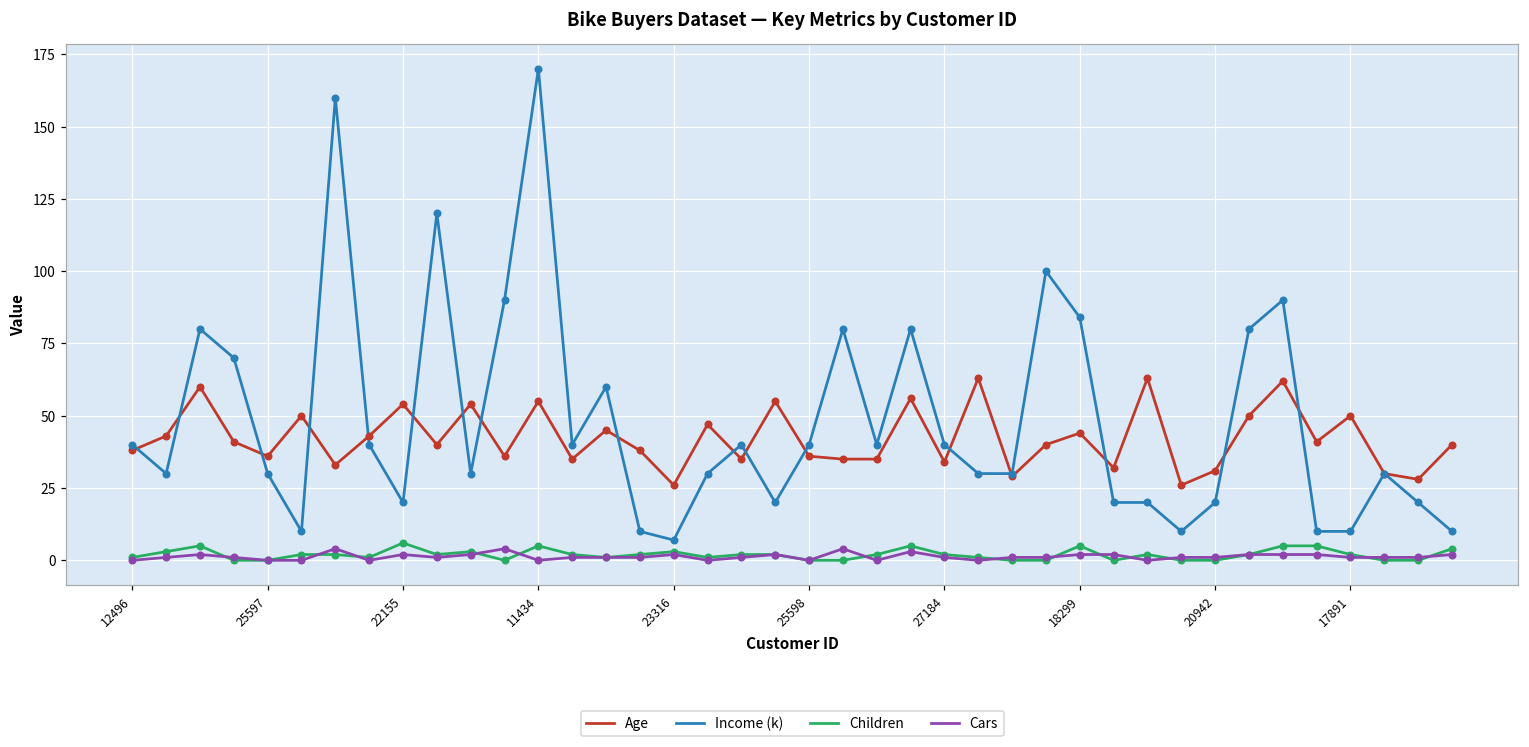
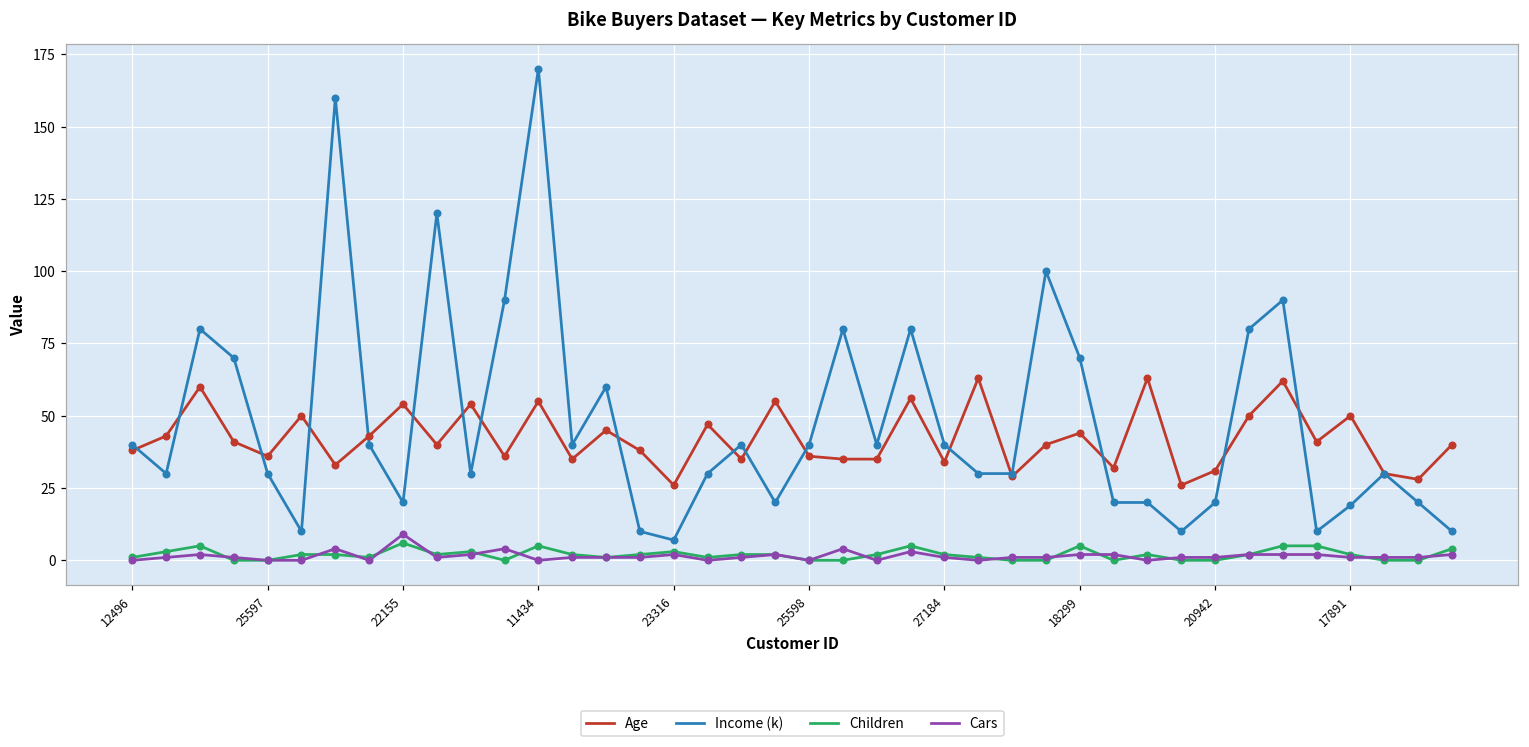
Cars, 22155: 2 -> 9
Income (k), 18299: 84 -> 70
Income (k), 17891: 10 -> 19
